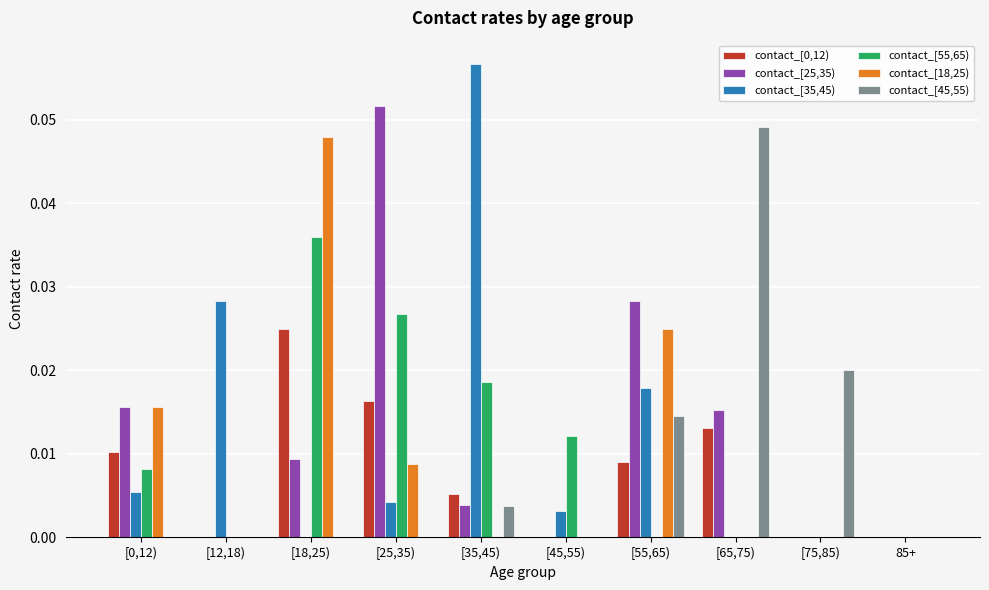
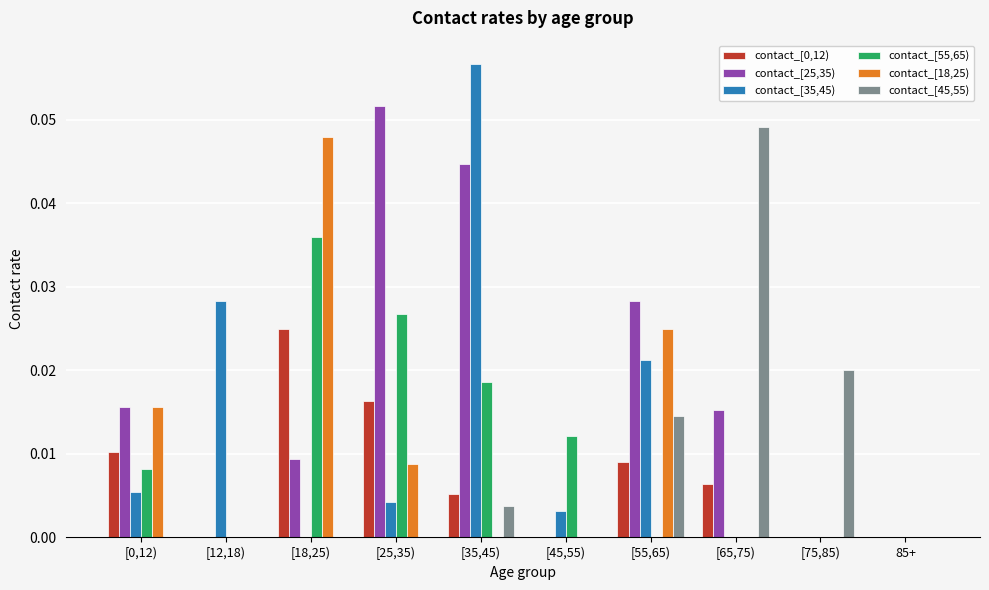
contact_[25,35), [35,45): 0.004 -> 0.045
contact_[35,45), [55,65): 0.018 -> 0.021
contact_[0,12), [65,75): 0.013 -> 0.006
